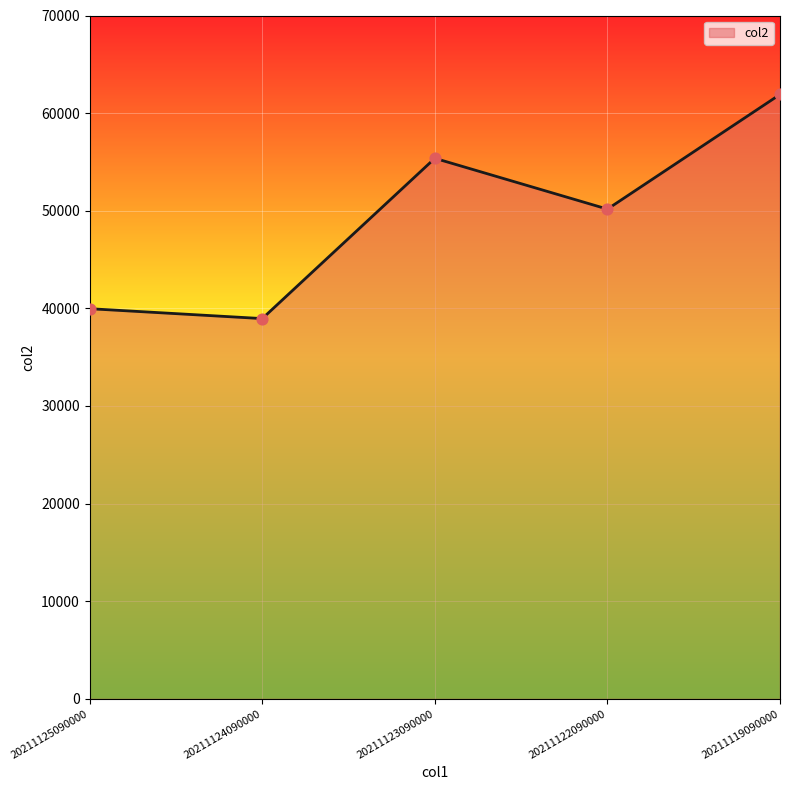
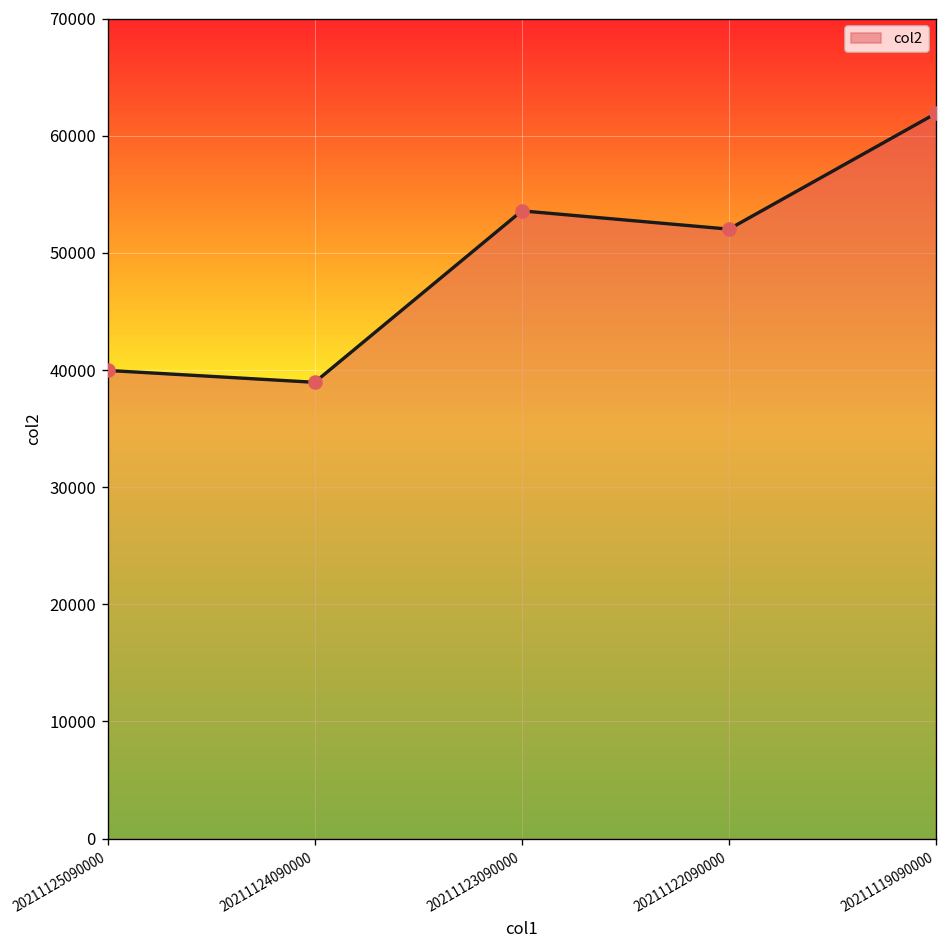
20211123090000: 55000 -> 54000
20211122090000: 50000 -> 52000
